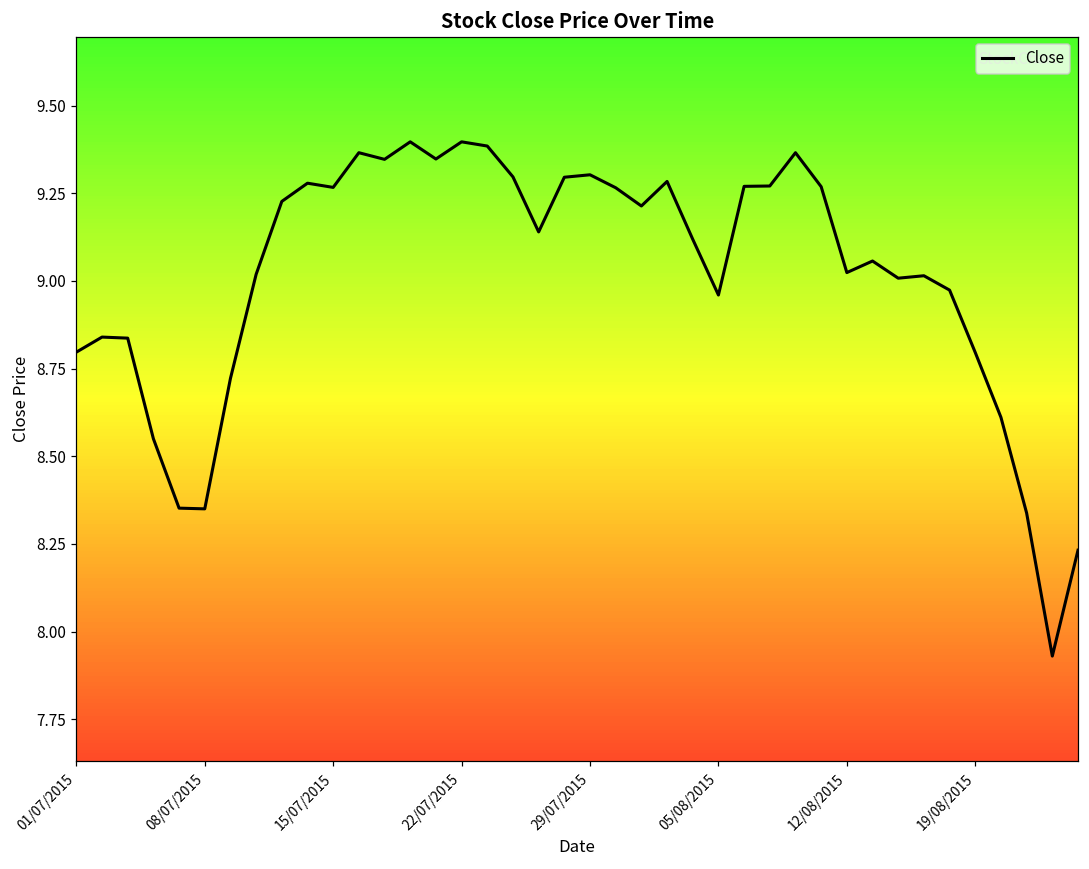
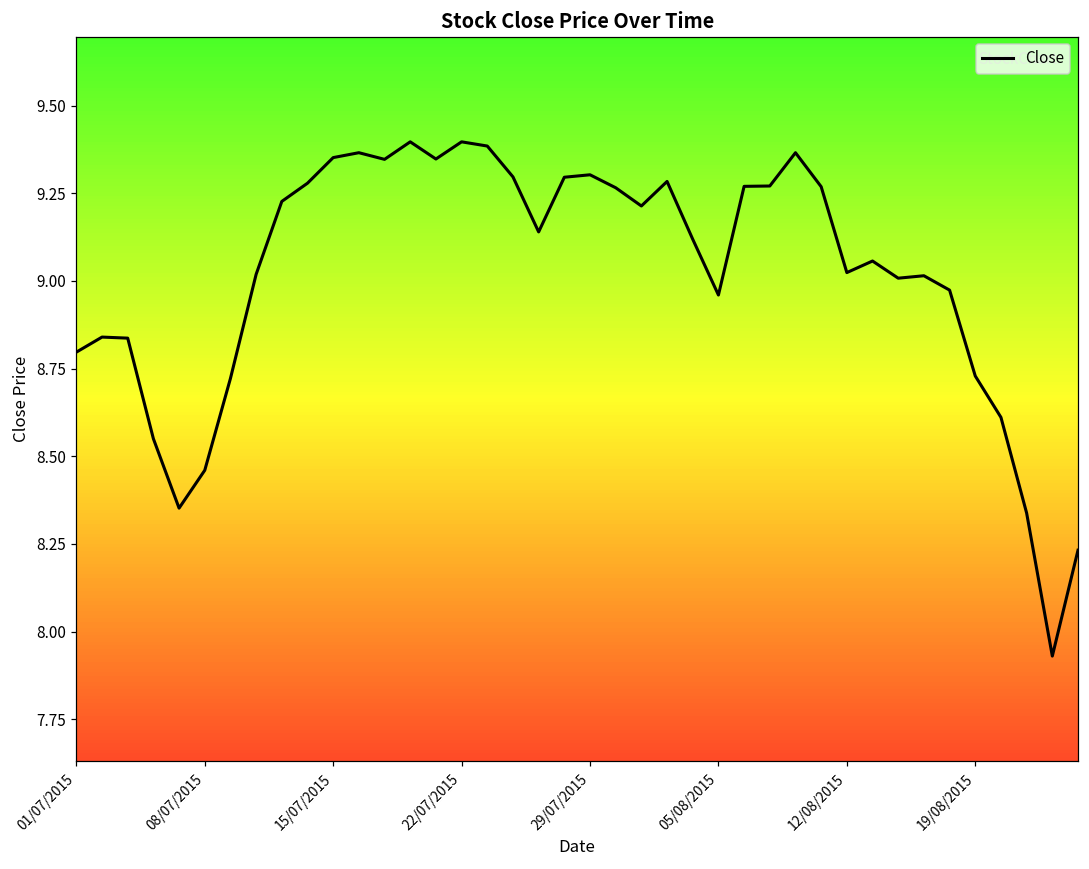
08/07/2015: 8.35 -> 8.46
15/07/2015: 9.27 -> 9.35
19/08/2015: 8.80 -> 8.73
